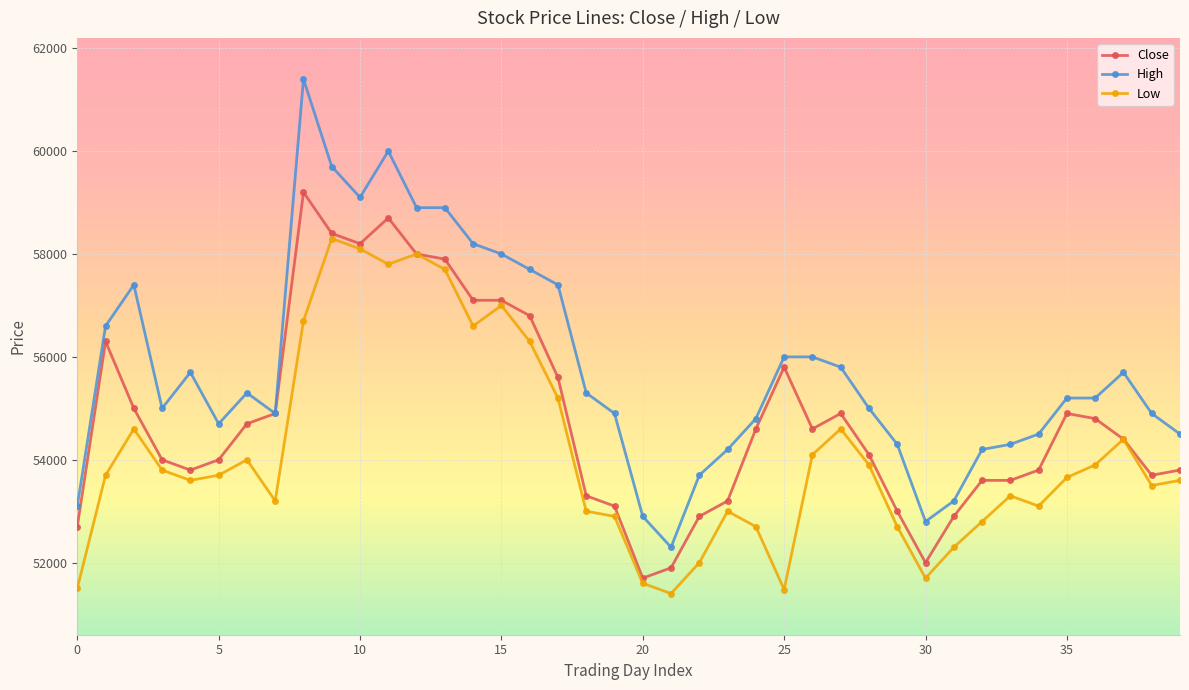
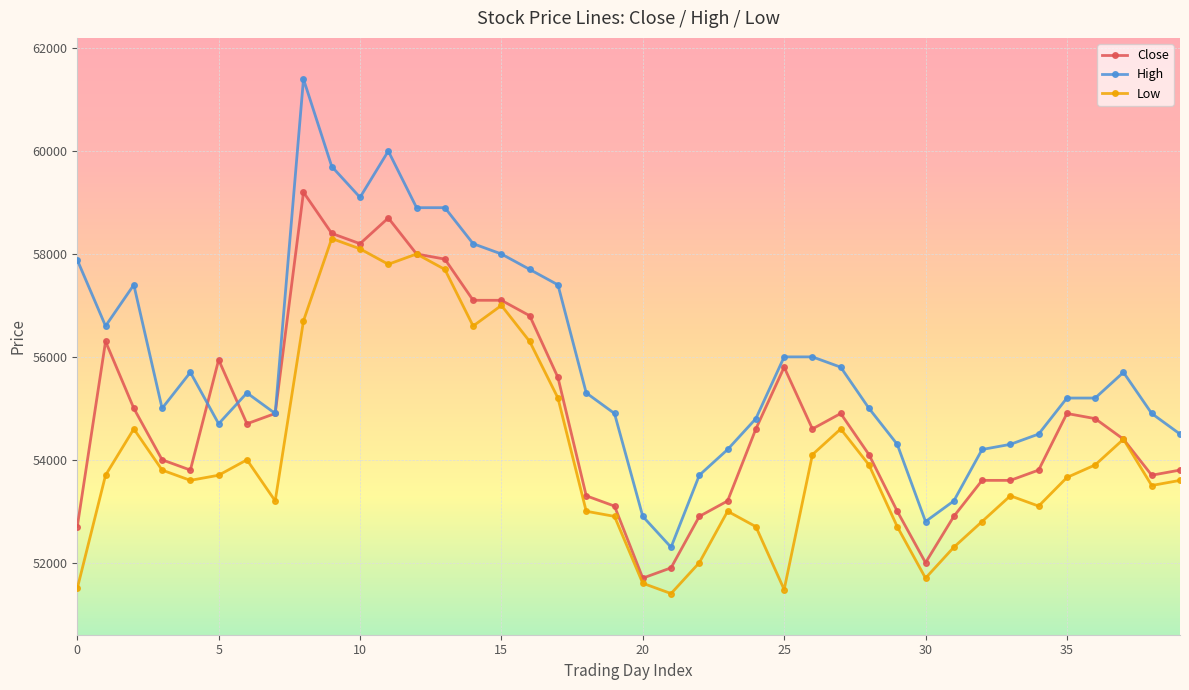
High, 0: 53100 -> 57900
Close, 5: 54000 -> 55900
